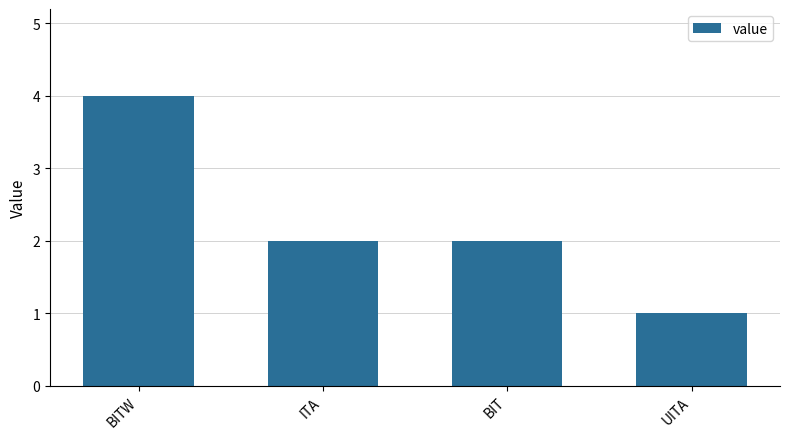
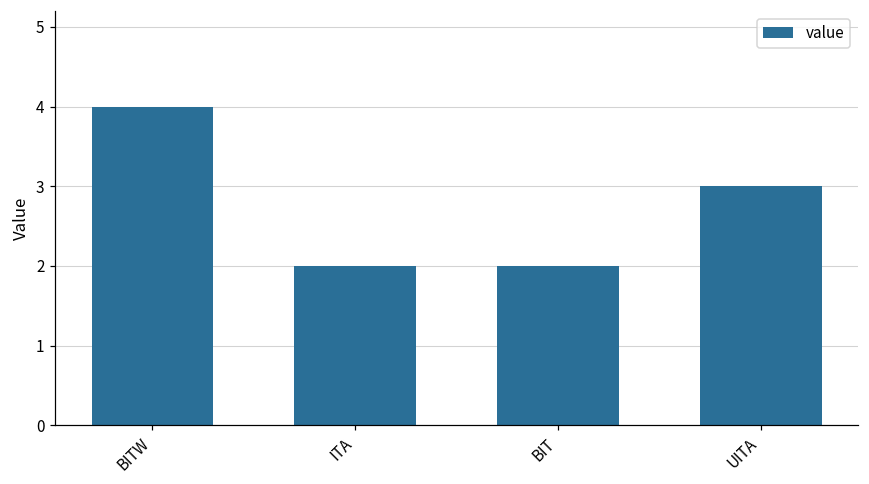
UITA: 1 -> 3
